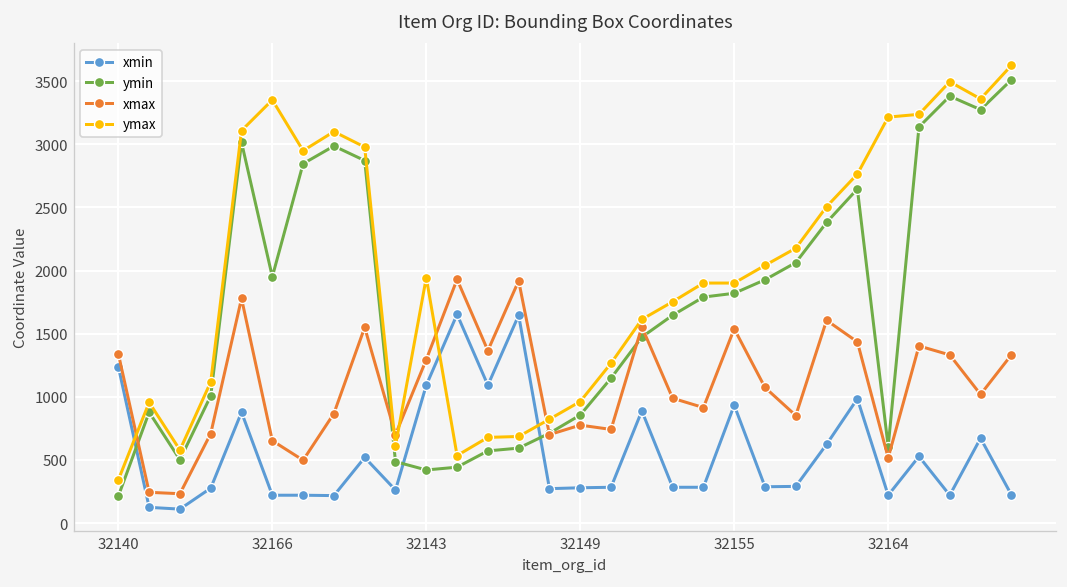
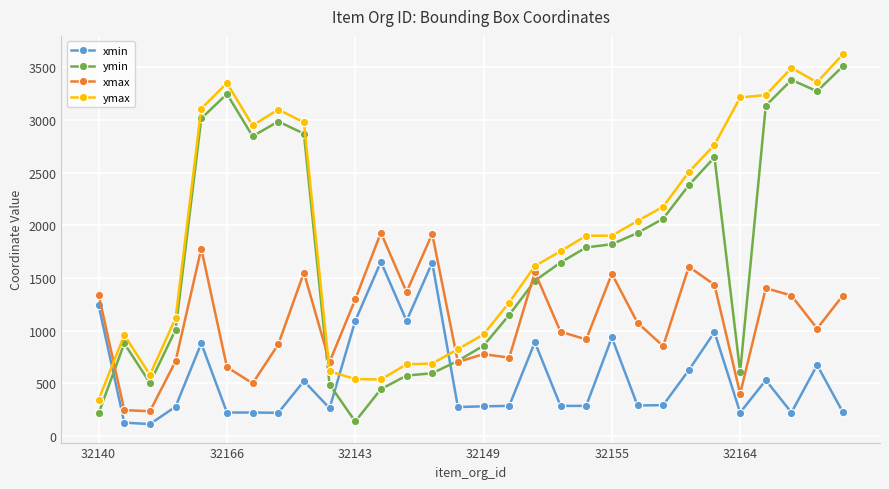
ymin, 32166: 1950 -> 3250
ymin, 32143: 420 -> 140
ymax, 32143: 1940 -> 540
xmax, 32164: 520 -> 400
